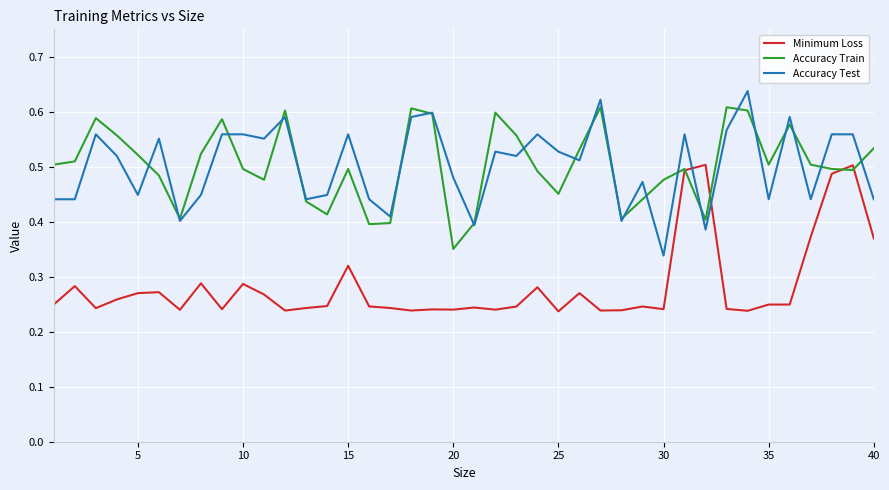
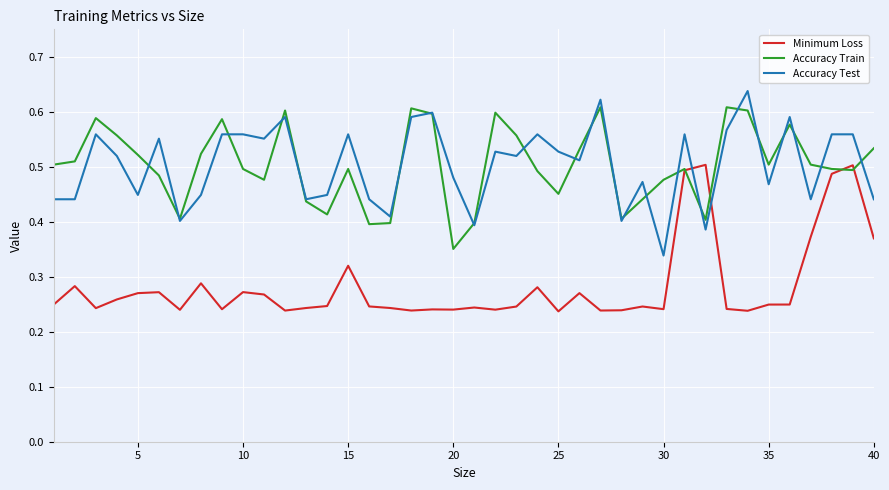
Minimum Loss, 10: 0.29 -> 0.27
Accuracy Test, 35: 0.44 -> 0.47
